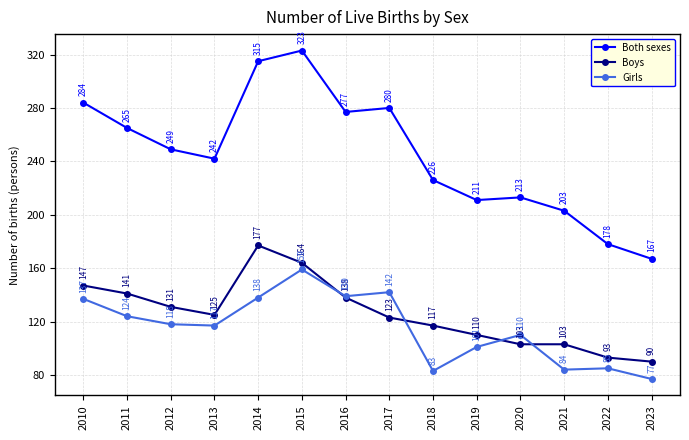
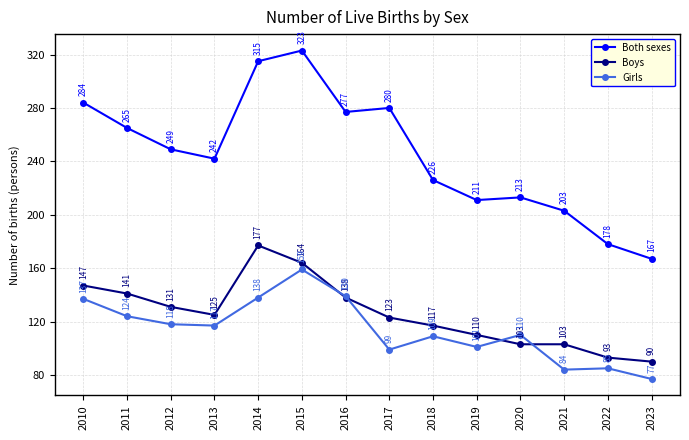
Girls, 2017: 142 -> 99
Girls, 2018: 83 -> 109
